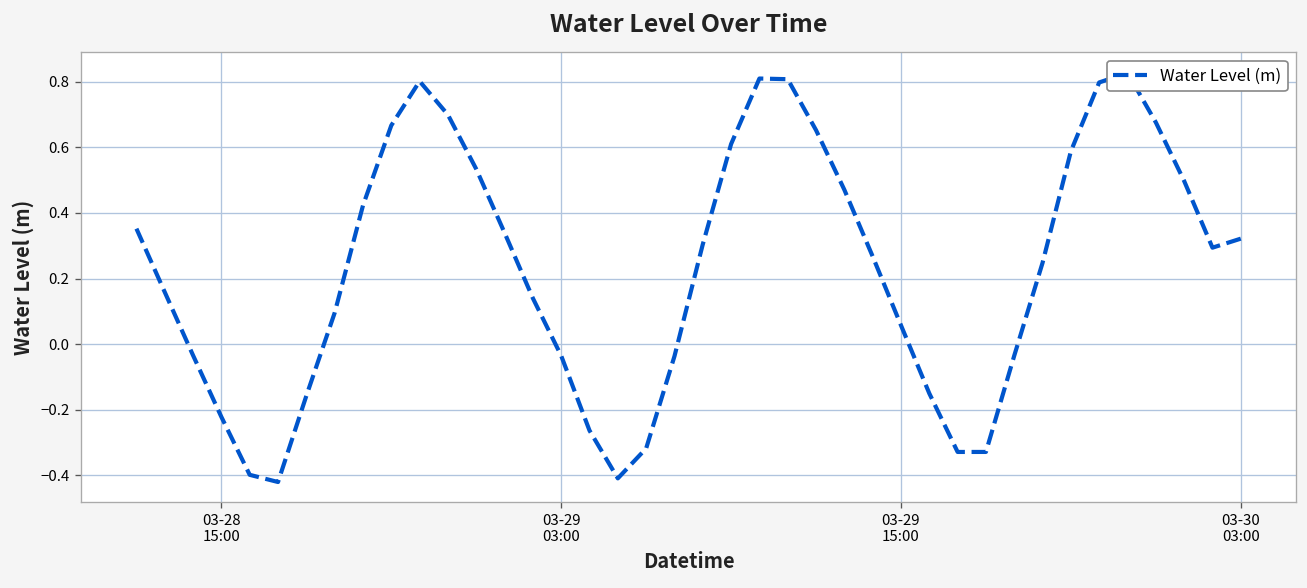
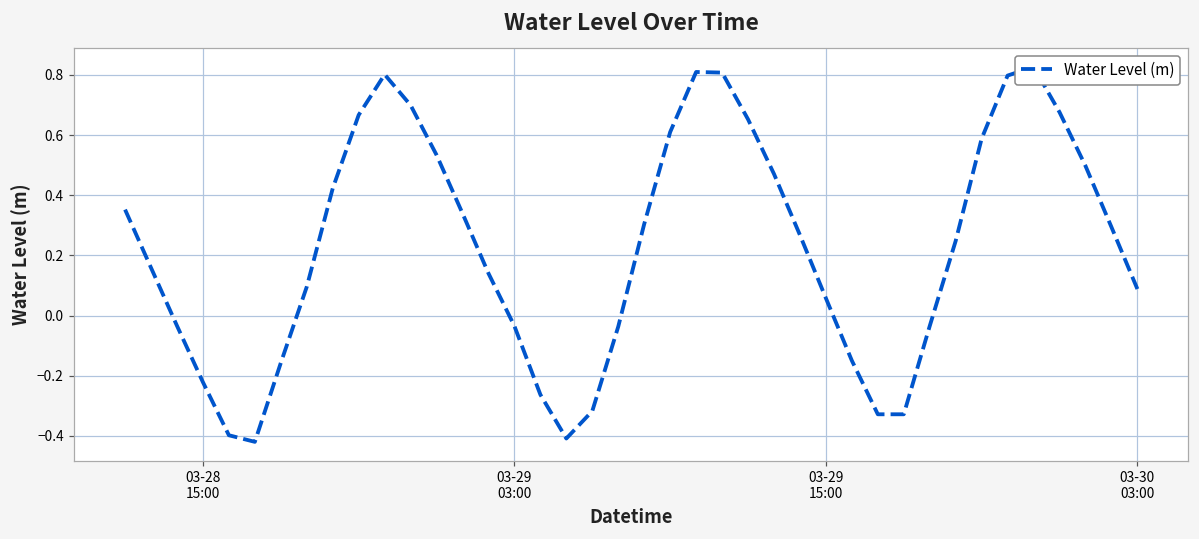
03-30 03:00: 0.32 -> 0.09
